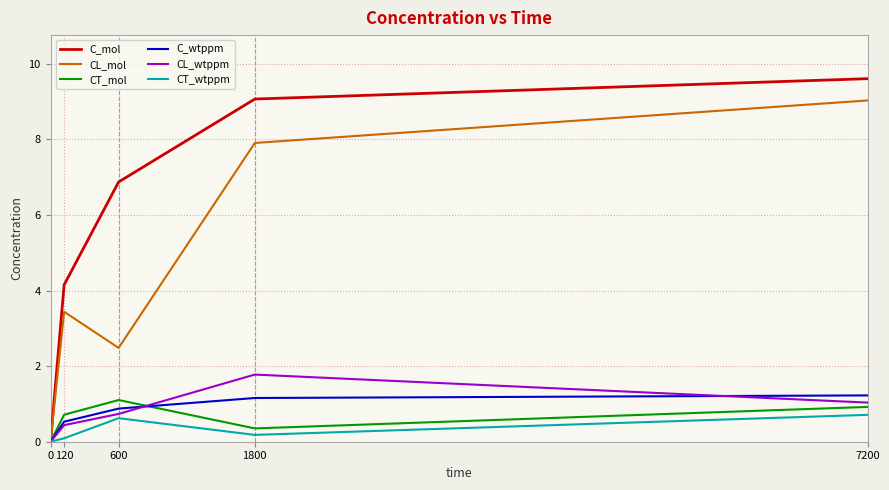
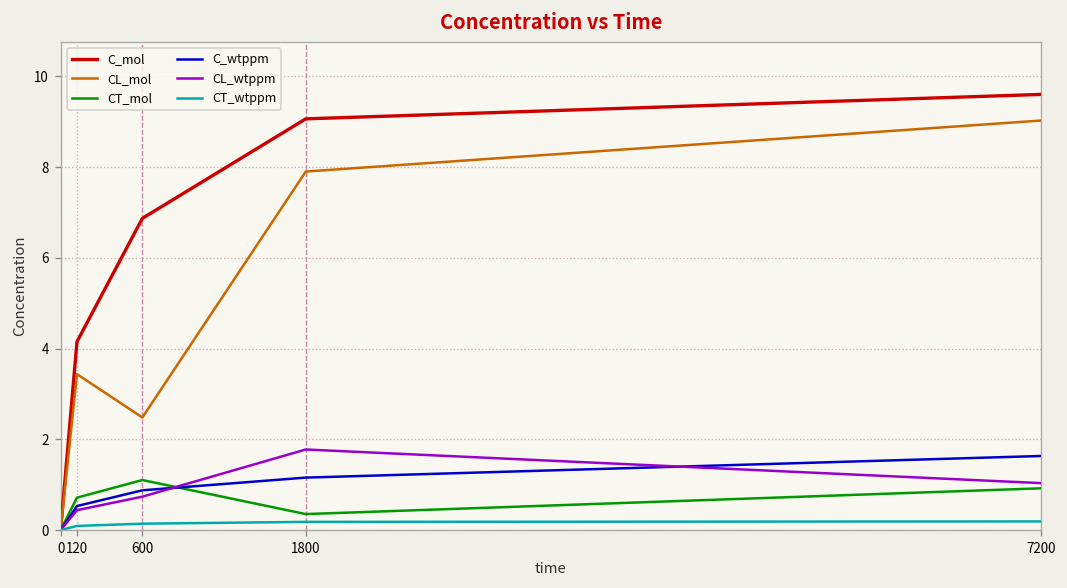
CT_wtppm, 600: 0.6 -> 0.1
C_wtppm, 7200: 1.2 -> 1.6
CT_wtppm, 7200: 0.7 -> 0.2
